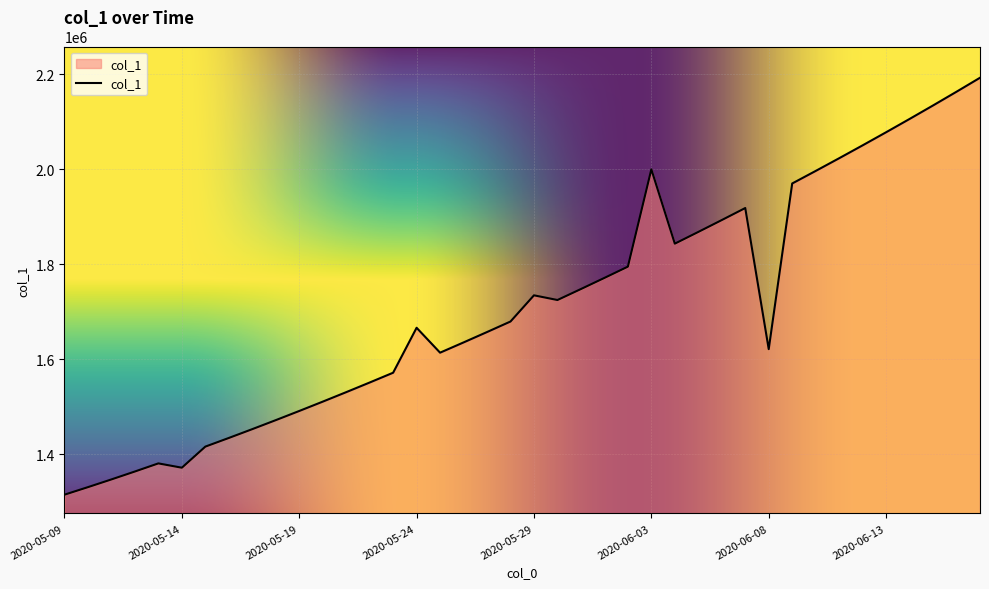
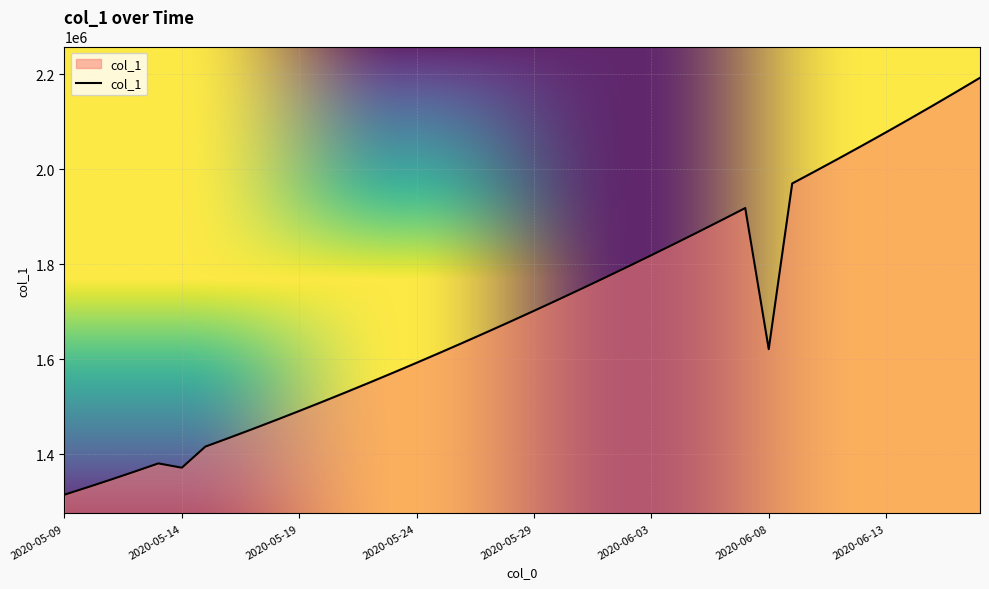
2020-05-24: 1670000 -> 1590000
2020-05-29: 1730000 -> 1700000
2020-06-03: 2000000 -> 1820000
